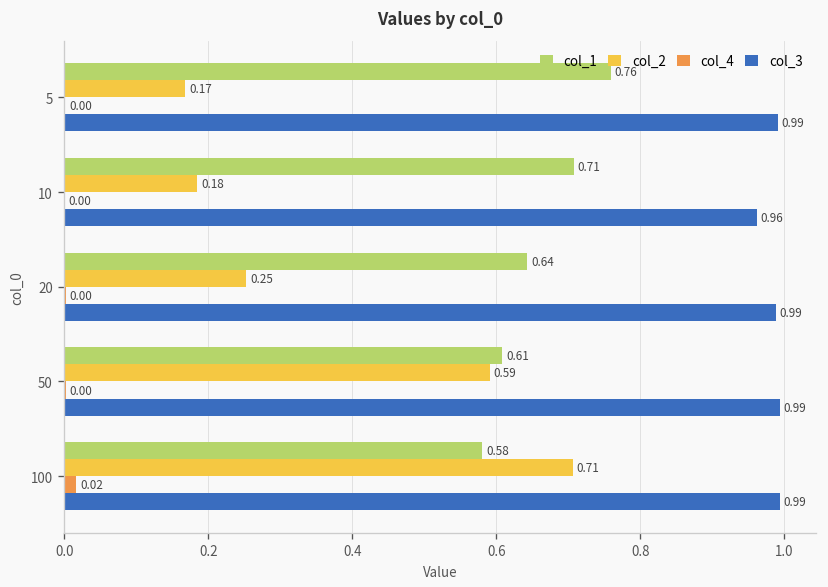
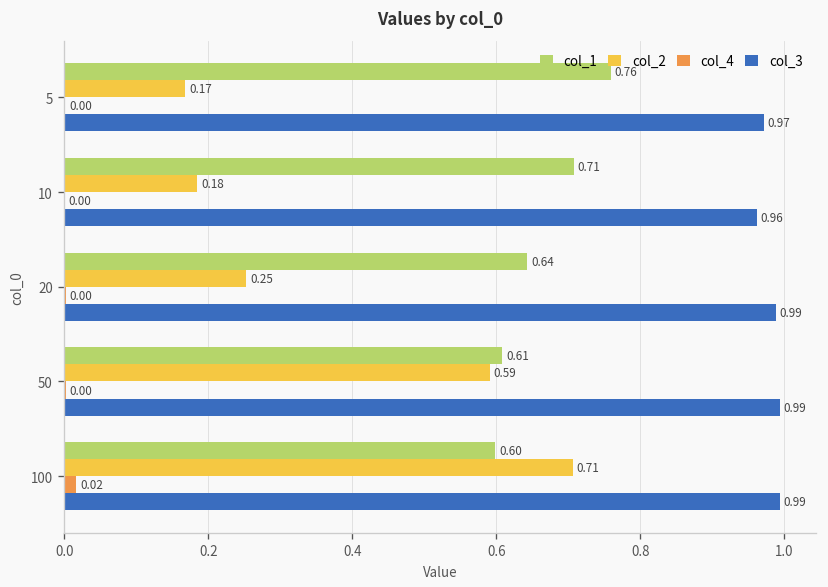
col_3, 5: 0.99 -> 0.97
col_1, 100: 0.58 -> 0.60
